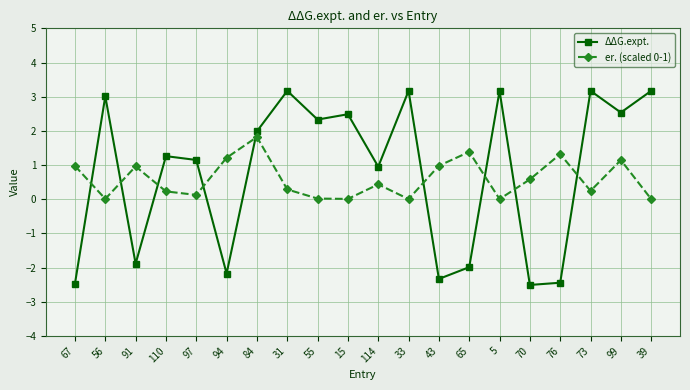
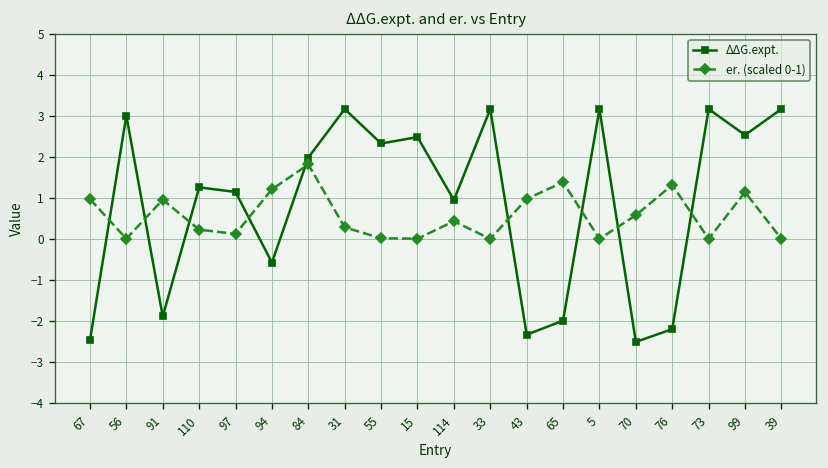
ΔΔG.expt., 94: -2.2 -> -0.6
ΔΔG.expt., 76: -2.4 -> -2.2
er. (scaled 0-1), 73: 0.2 -> 0.0
